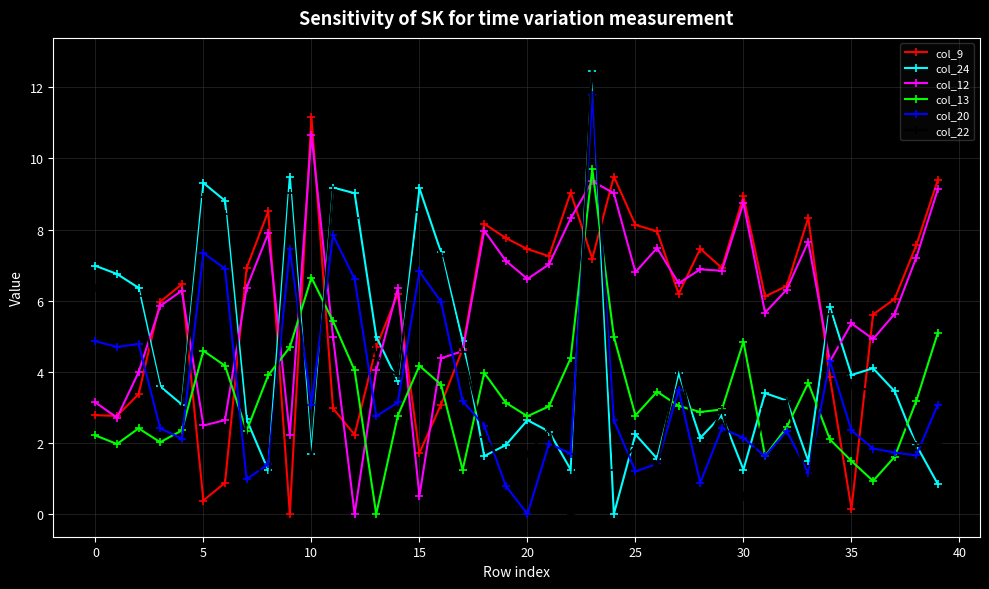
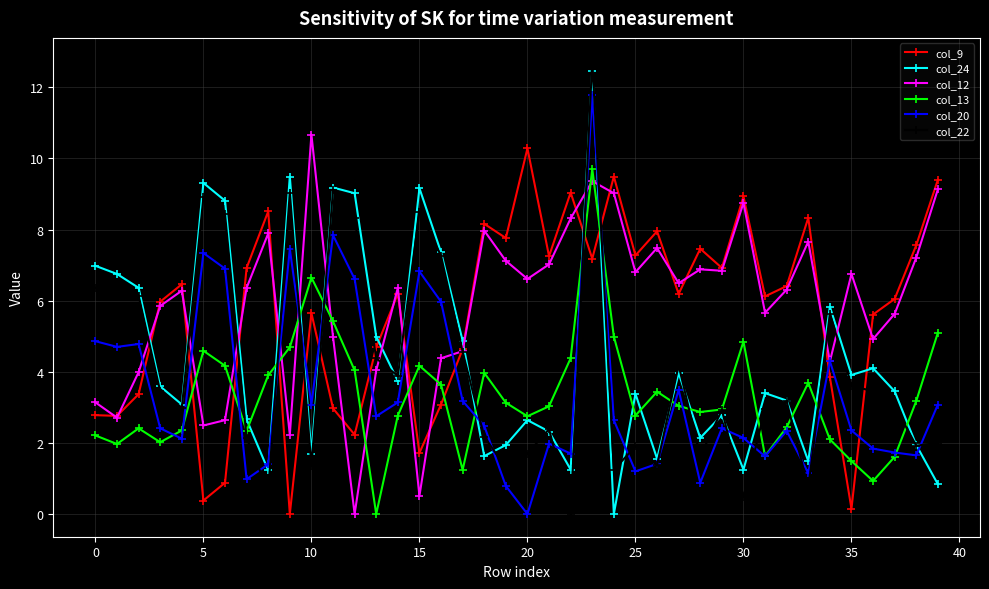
col_9, 10: 11.2 -> 5.7
col_9, 20: 7.5 -> 10.3
col_9, 25: 8.1 -> 7.3
col_24, 25: 2.2 -> 3.4
col_12, 35: 5.4 -> 6.8
